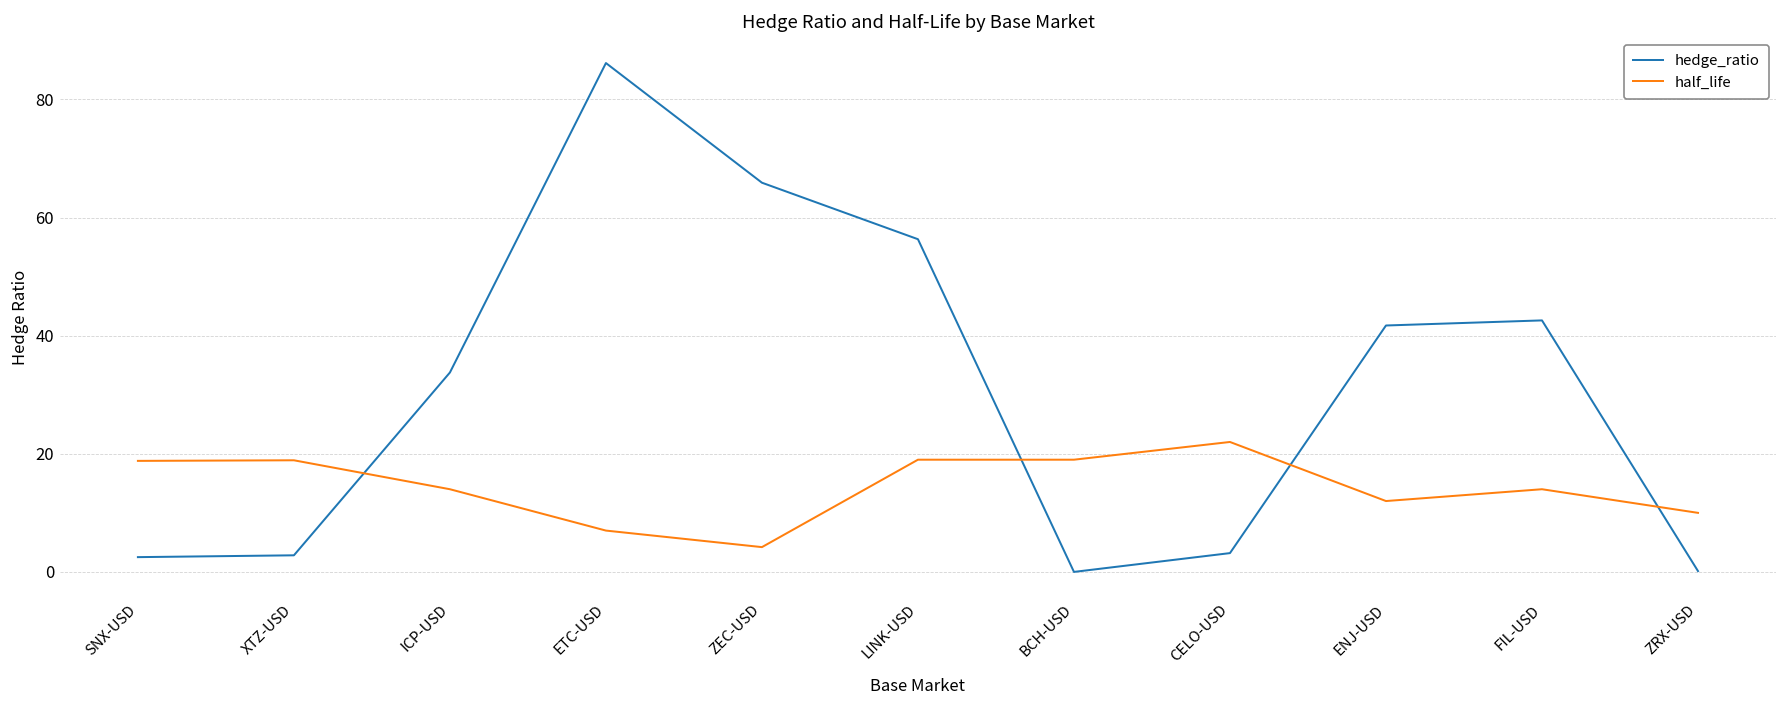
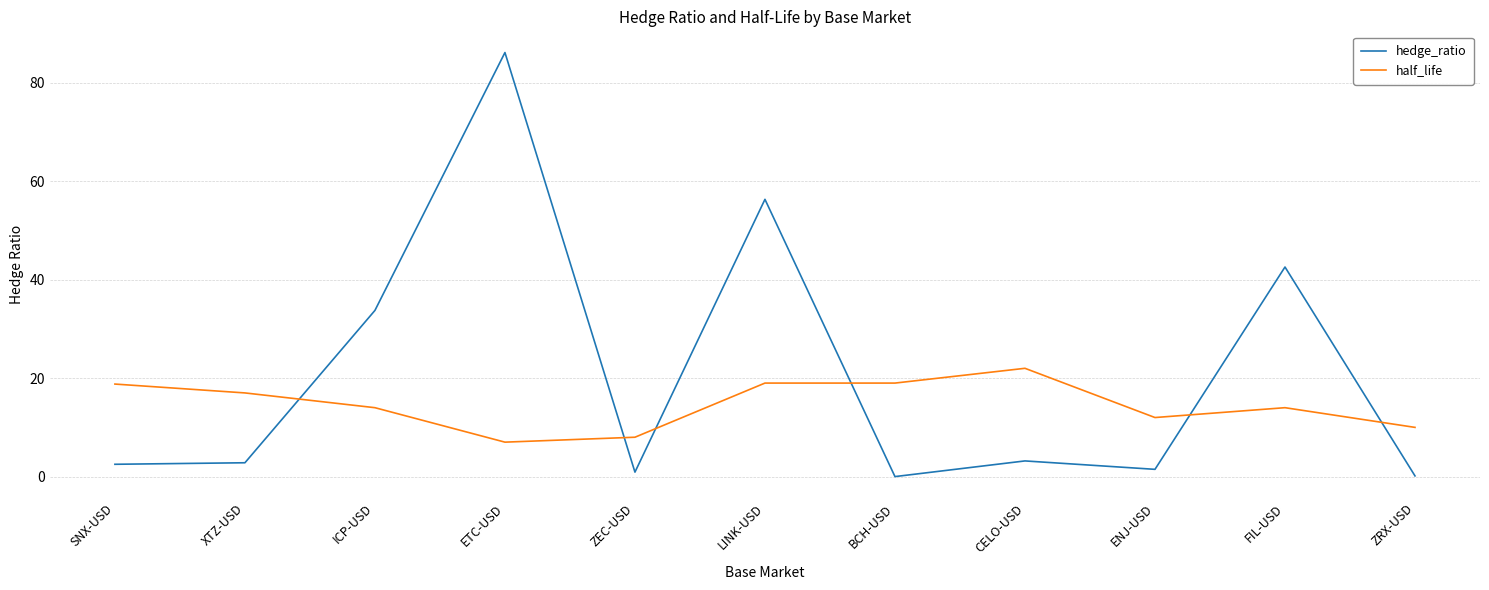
half_life, XTZ-USD: 19 -> 17
hedge_ratio, ZEC-USD: 66 -> 1
half_life, ZEC-USD: 4 -> 8
hedge_ratio, ENJ-USD: 42 -> 1
